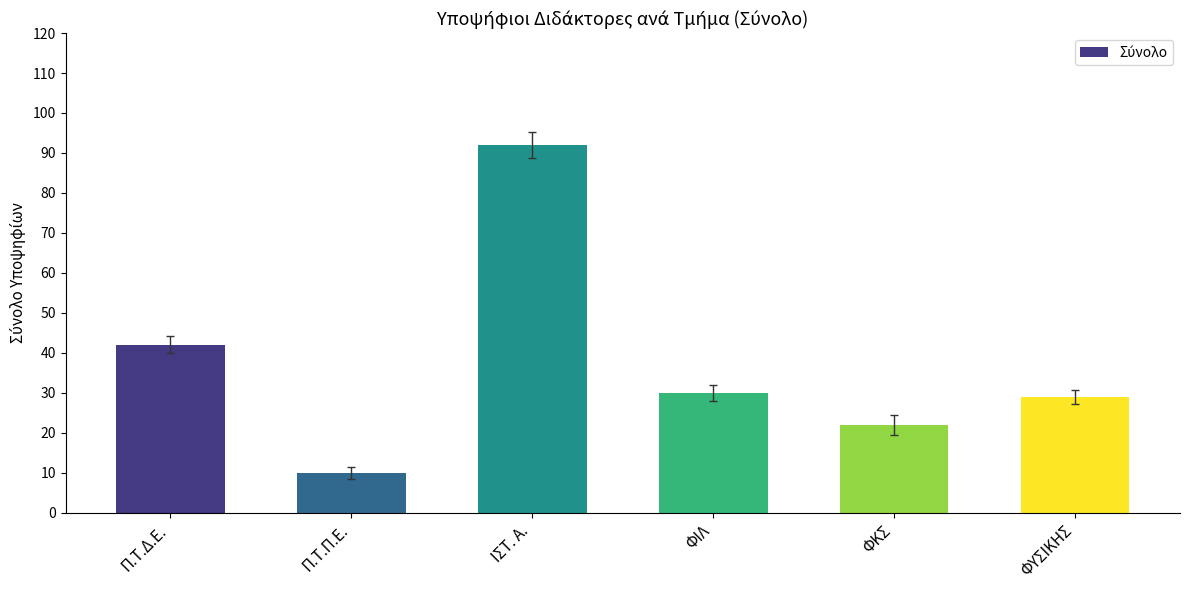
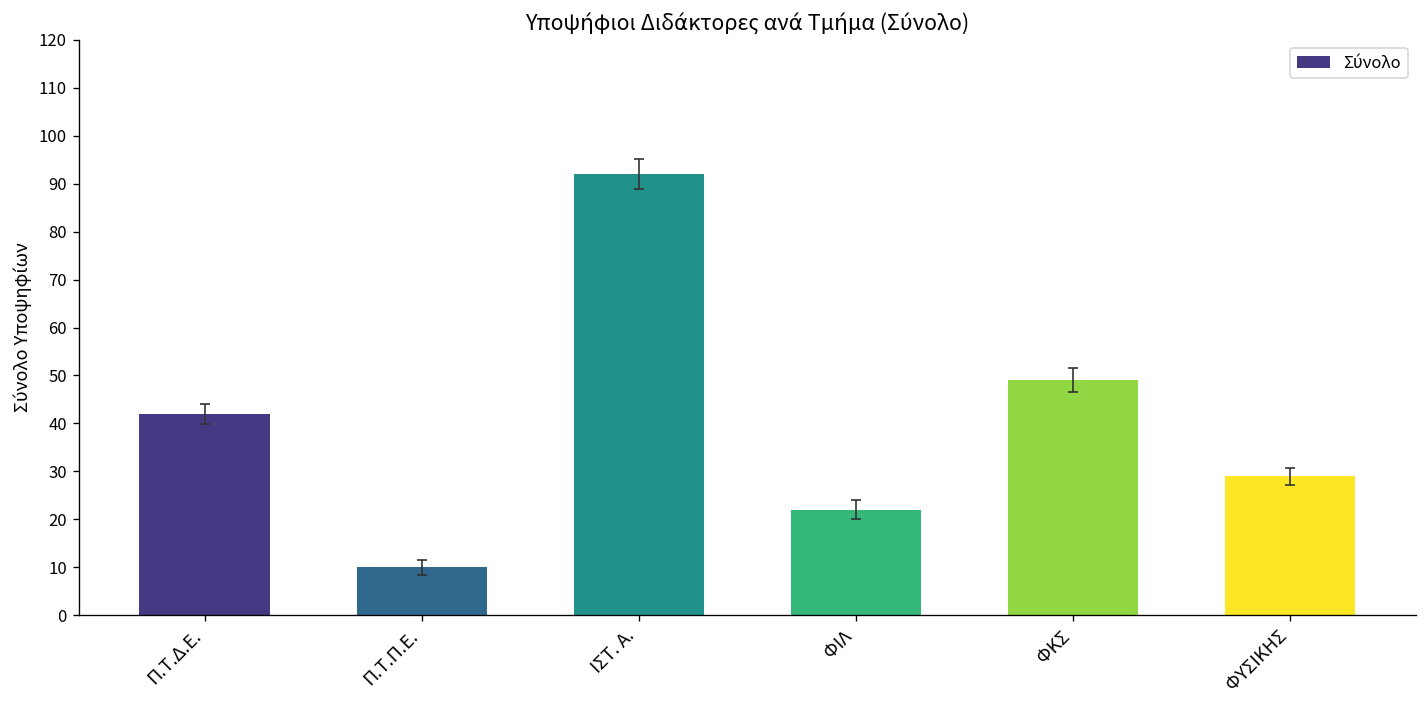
Σύνολο, ΦΙΛ: 30 -> 22
Σύνολο, ΦΚΣ: 22 -> 49
